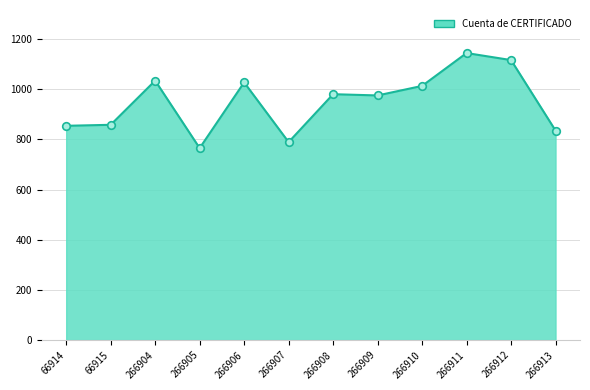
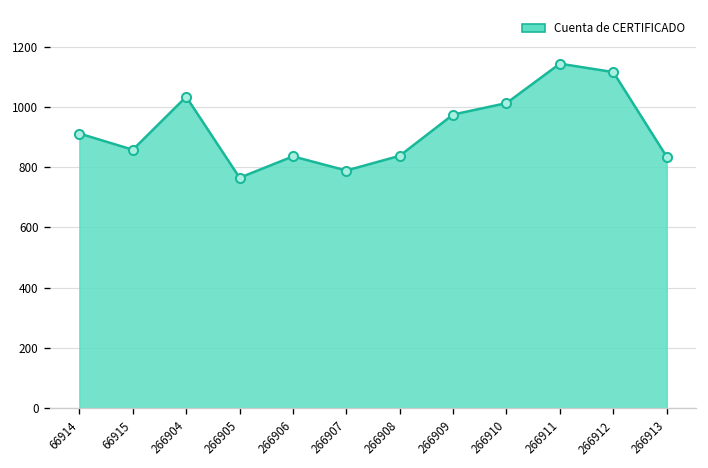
66914: 850 -> 910
266906: 1030 -> 840
266908: 980 -> 840
